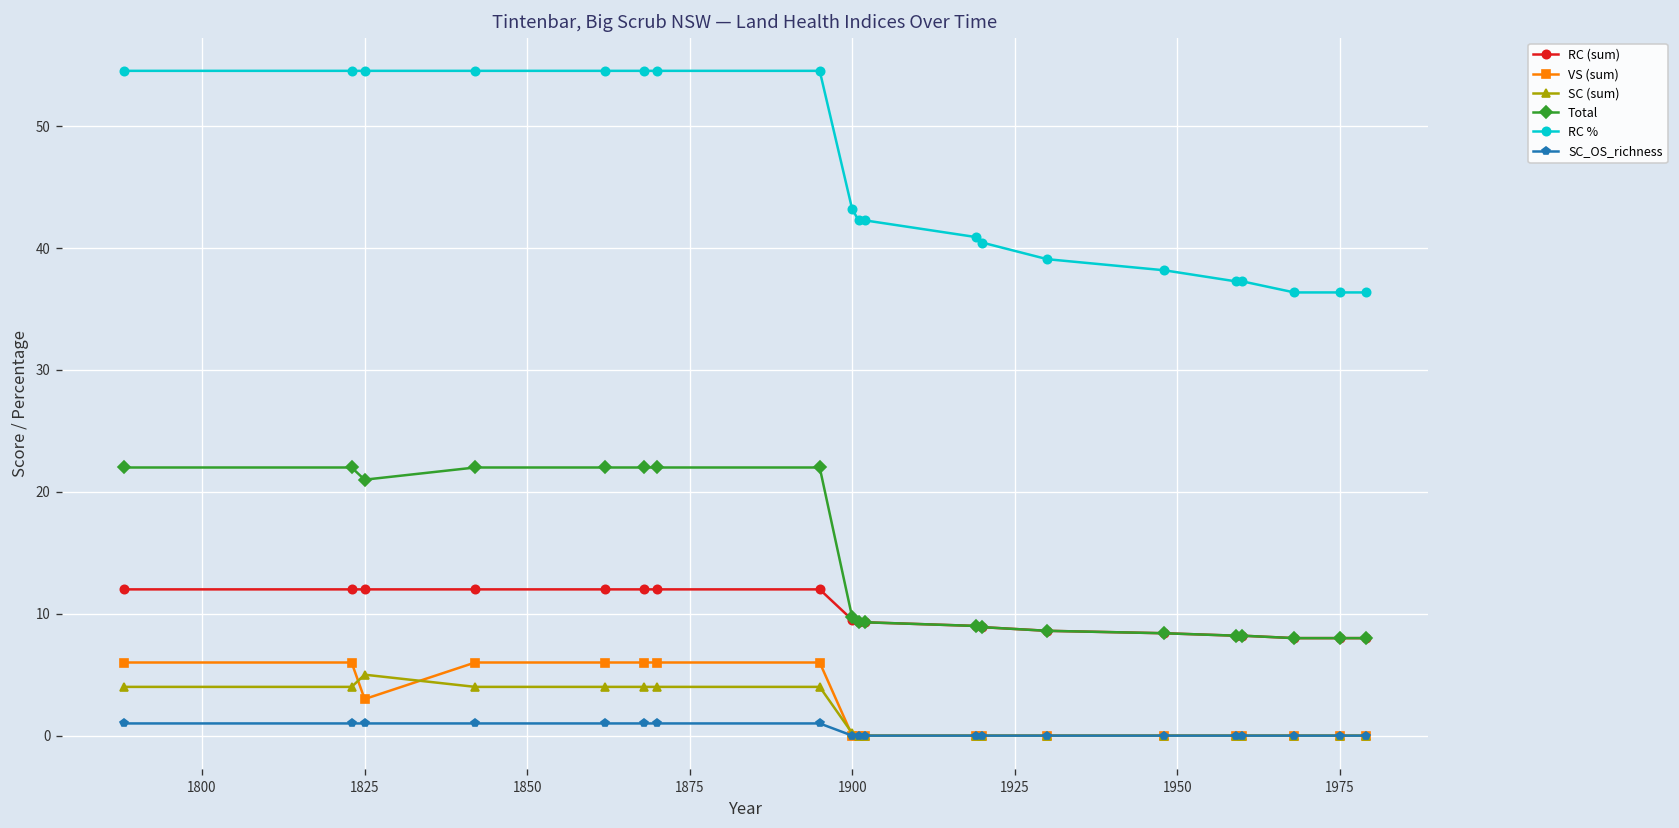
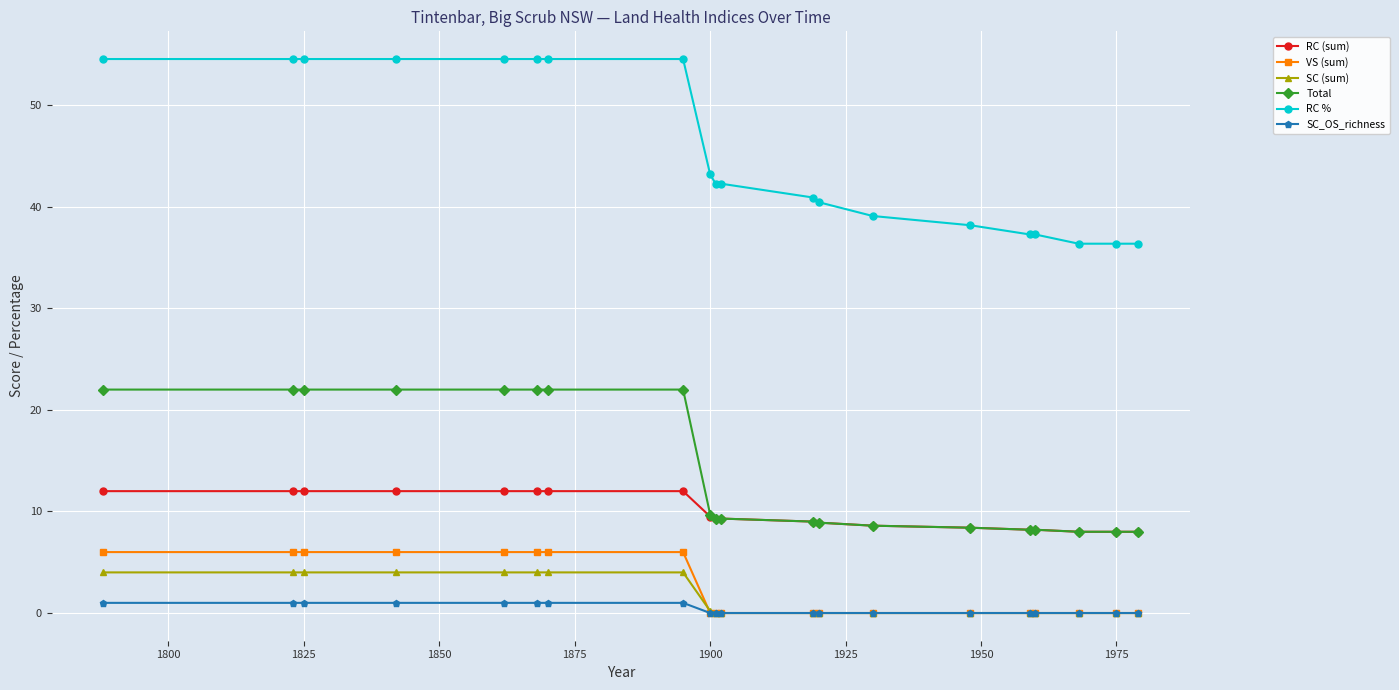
VS (sum), 1825: 3 -> 6
SC (sum), 1825: 5 -> 4
Total, 1825: 21 -> 22
